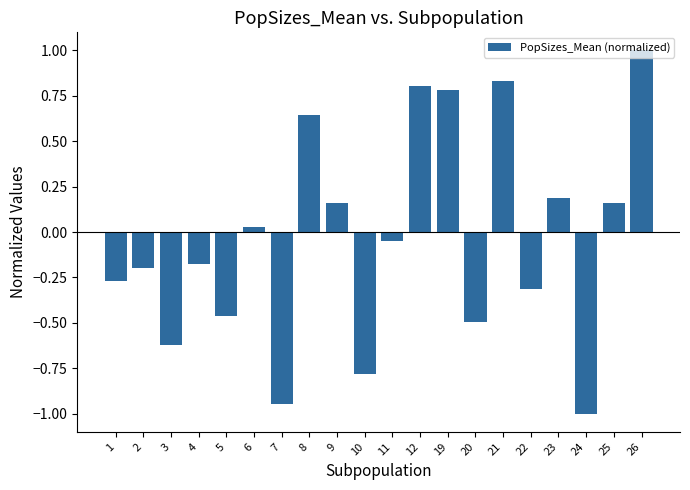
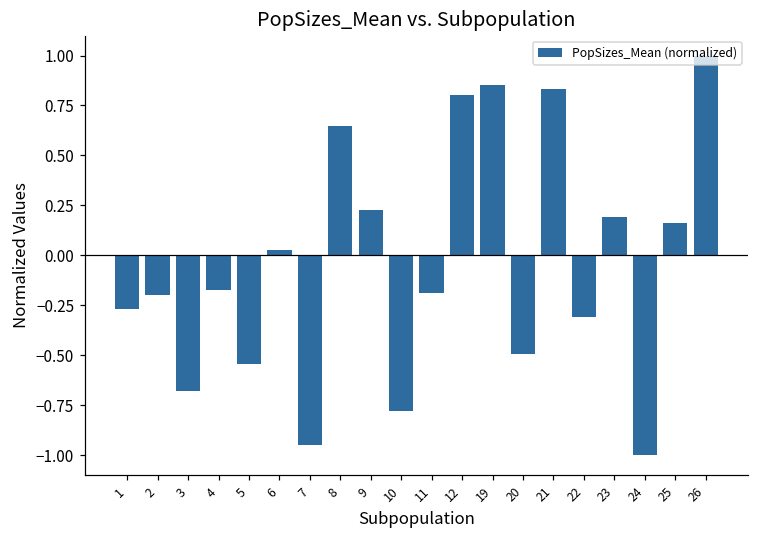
3: -0.62 -> -0.68
5: -0.46 -> -0.54
9: 0.16 -> 0.23
11: -0.05 -> -0.19
19: 0.78 -> 0.85
